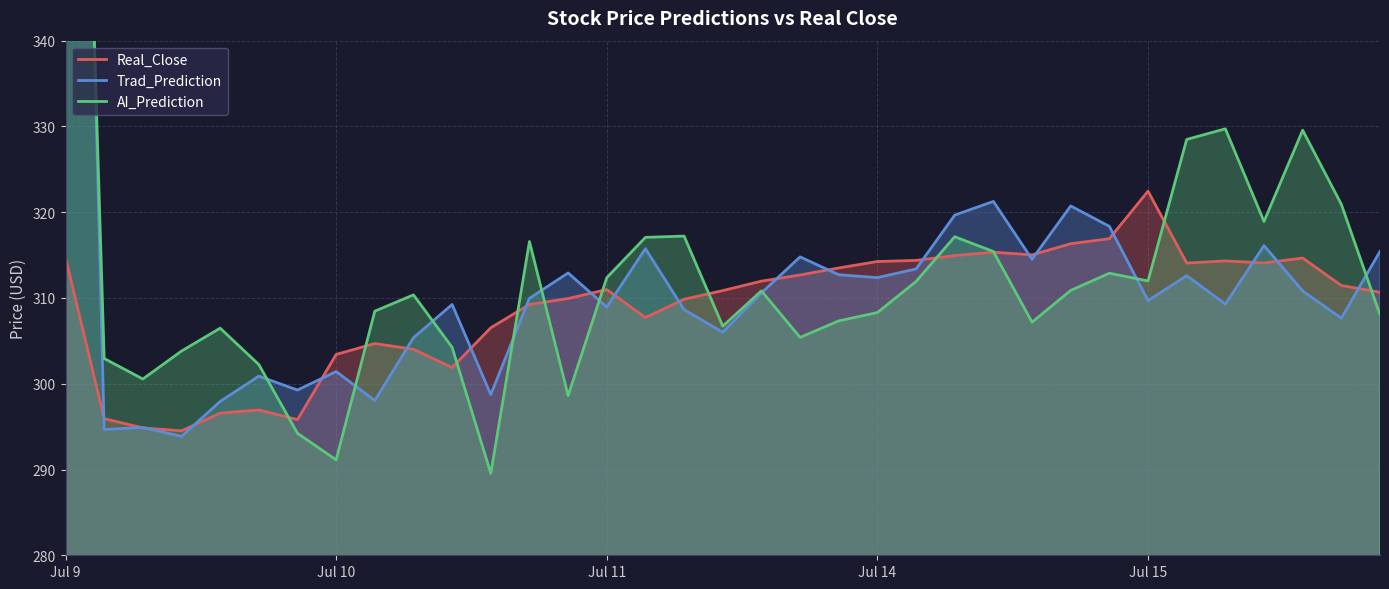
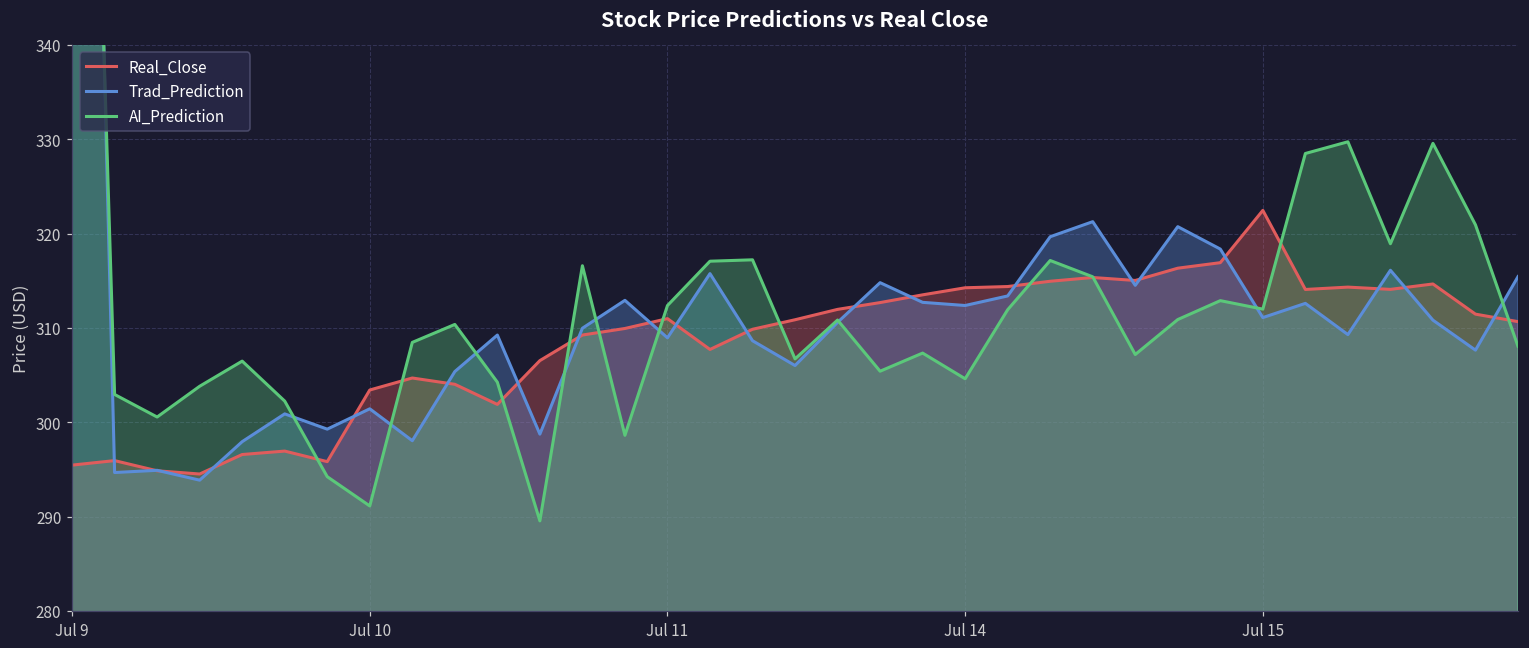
Real_Close, Jul 9: 315 -> 295
AI_Prediction, Jul 14: 308 -> 305
Trad_Prediction, Jul 15: 310 -> 311
